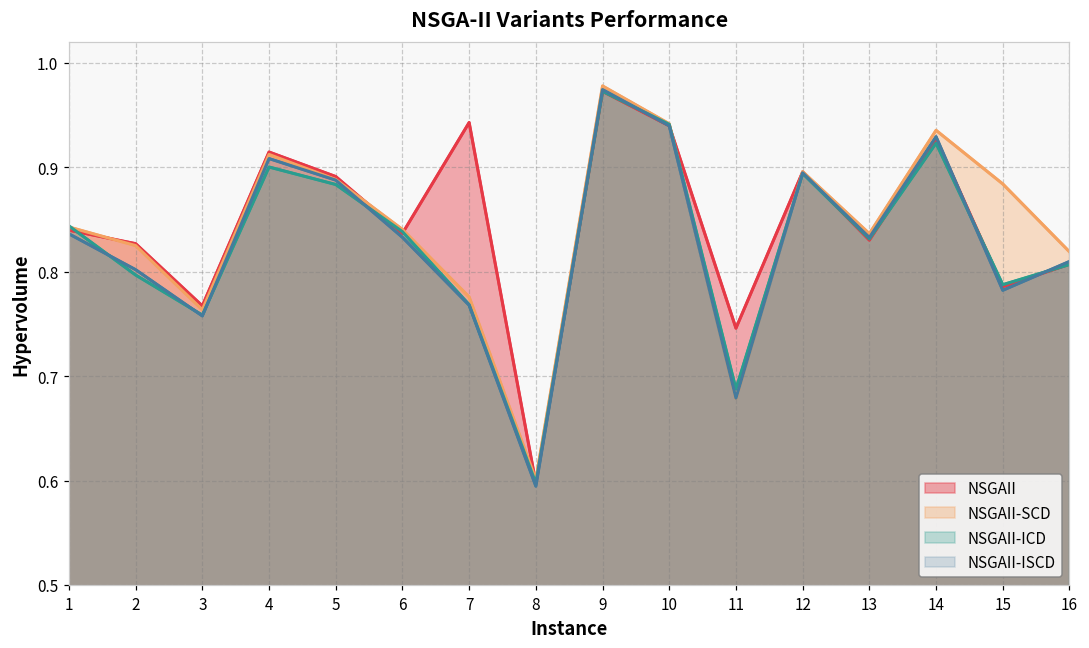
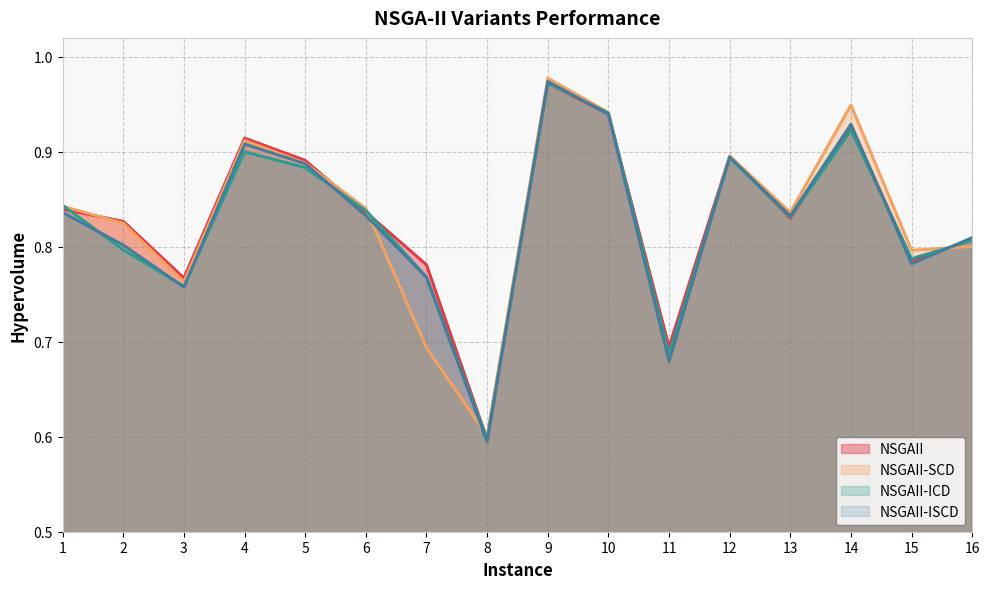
NSGAII, 7: 0.94 -> 0.78
NSGAII-SCD, 7: 0.78 -> 0.69
NSGAII, 11: 0.75 -> 0.69
NSGAII-SCD, 14: 0.94 -> 0.95
NSGAII-SCD, 15: 0.88 -> 0.80
NSGAII-SCD, 16: 0.82 -> 0.80
